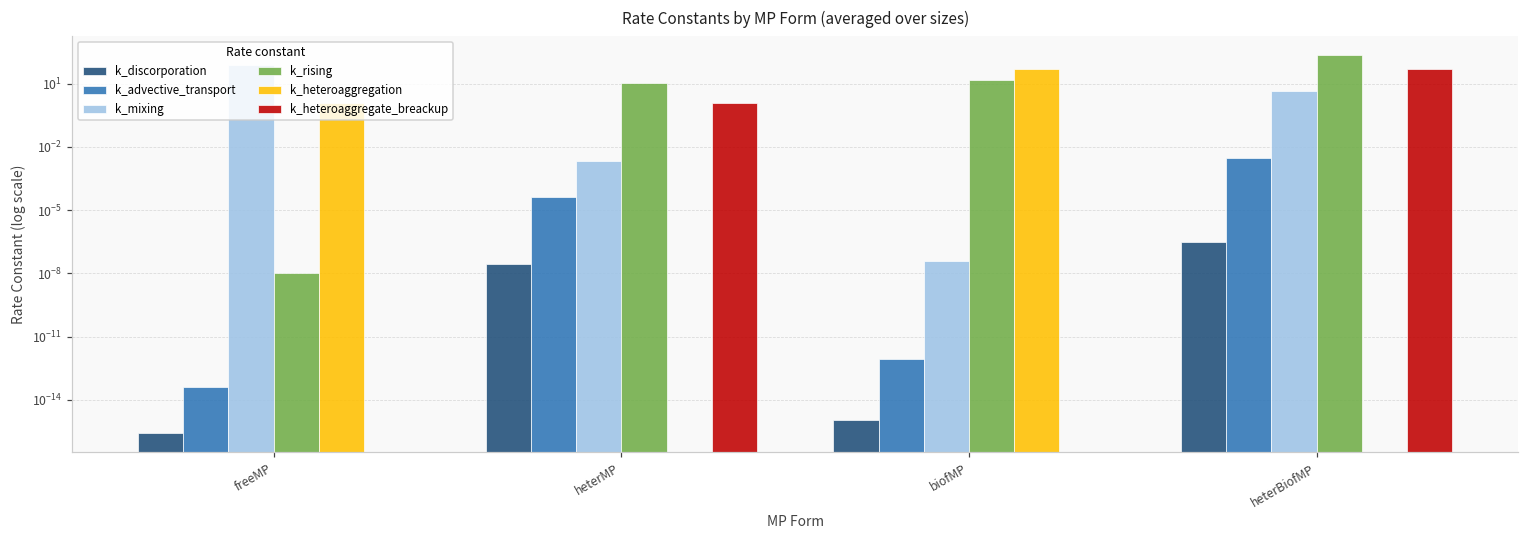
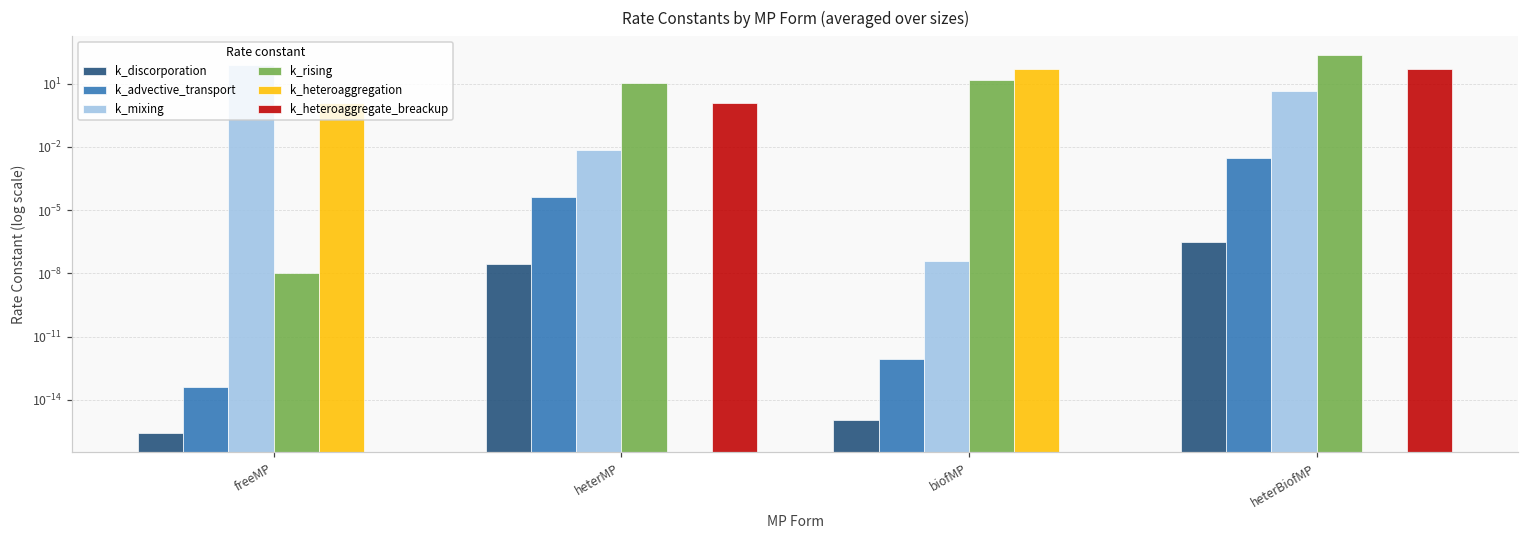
k_mixing, heterMP: 0.002 -> 0.007
